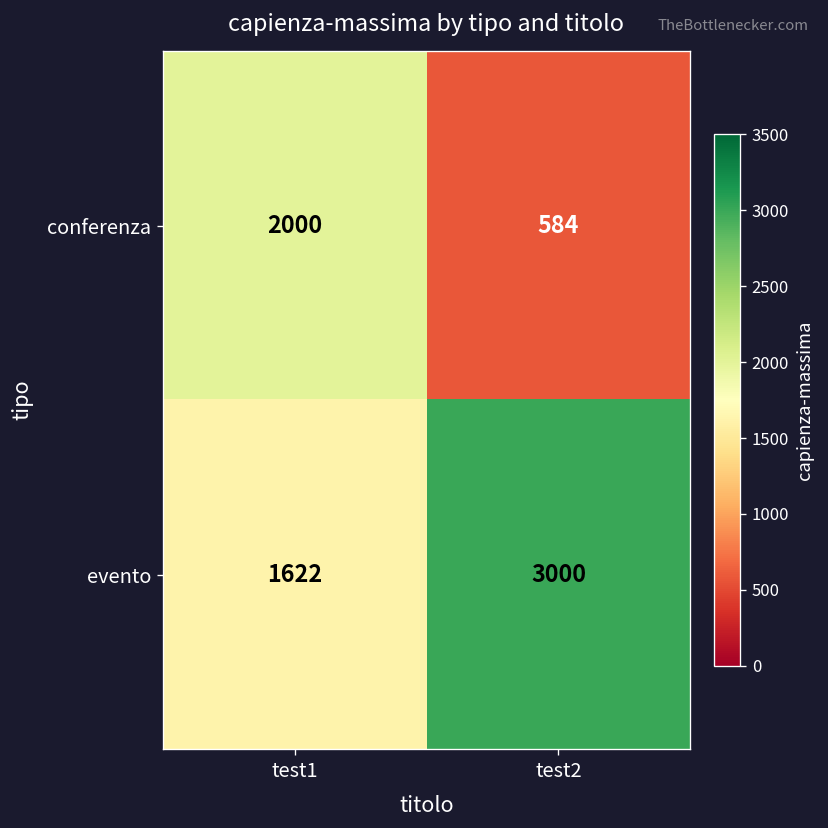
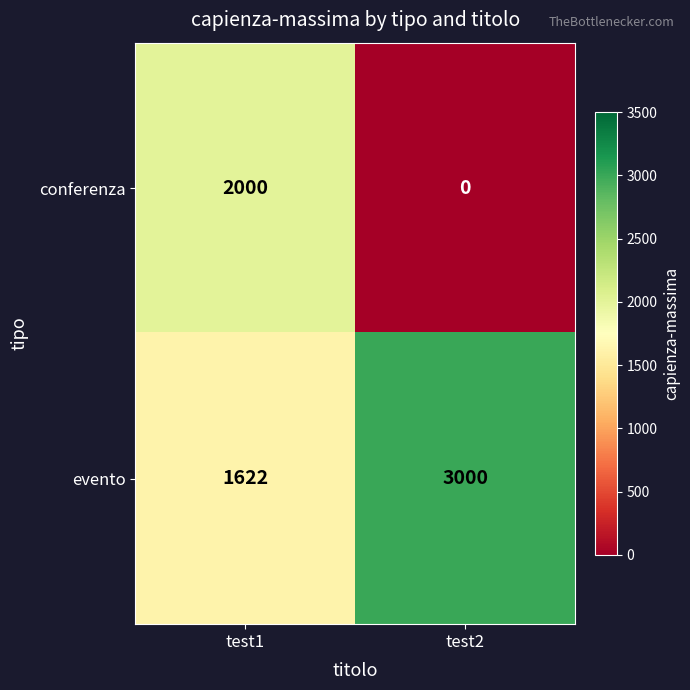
conferenza, test2: 584 -> 0
